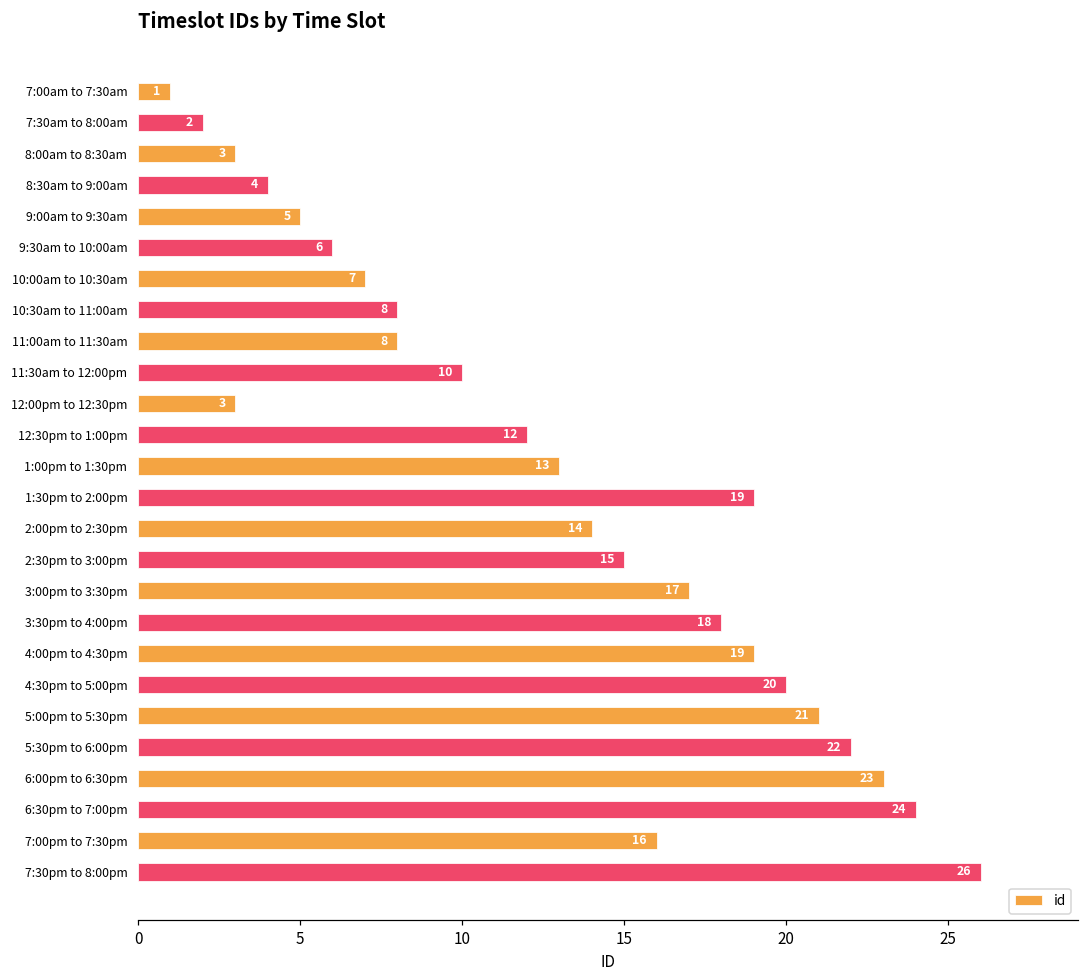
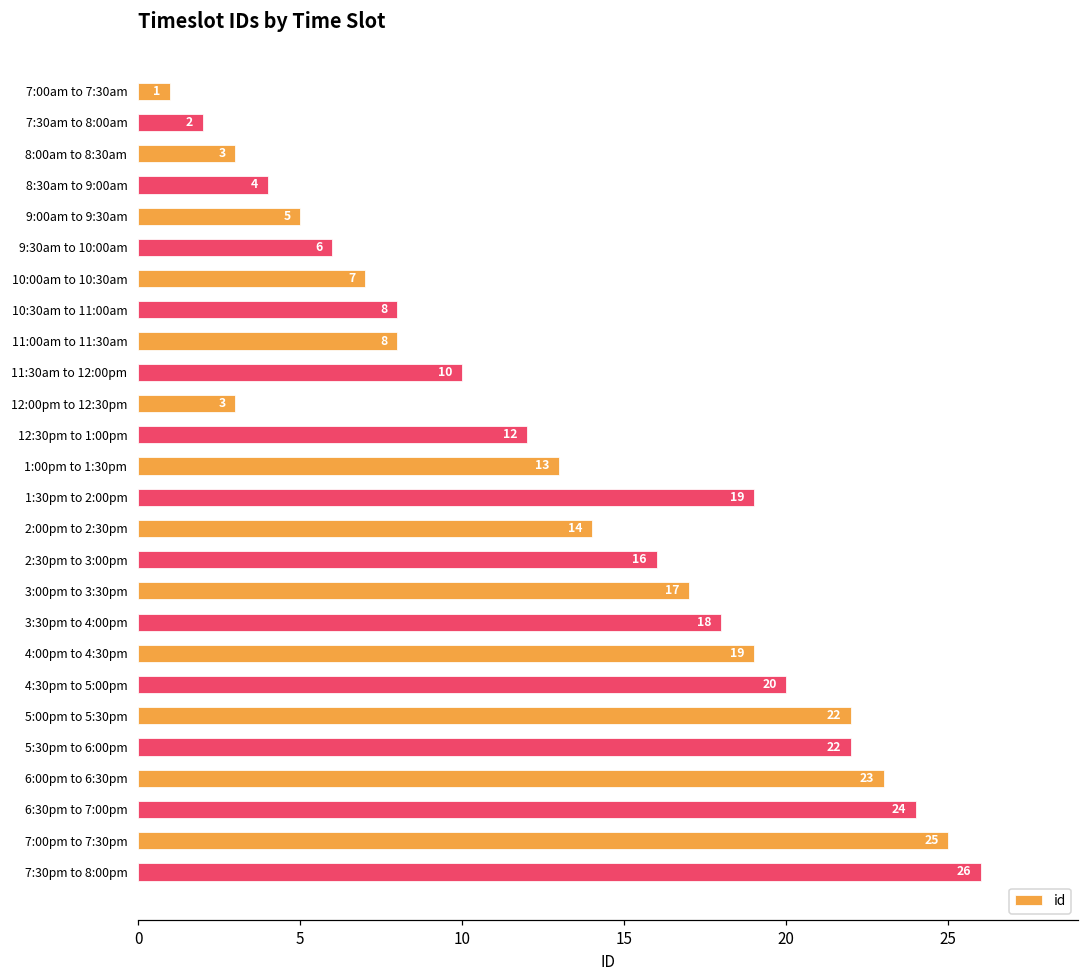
2:30pm to 3:00pm: 15 -> 16
5:00pm to 5:30pm: 21 -> 22
7:00pm to 7:30pm: 16 -> 25
